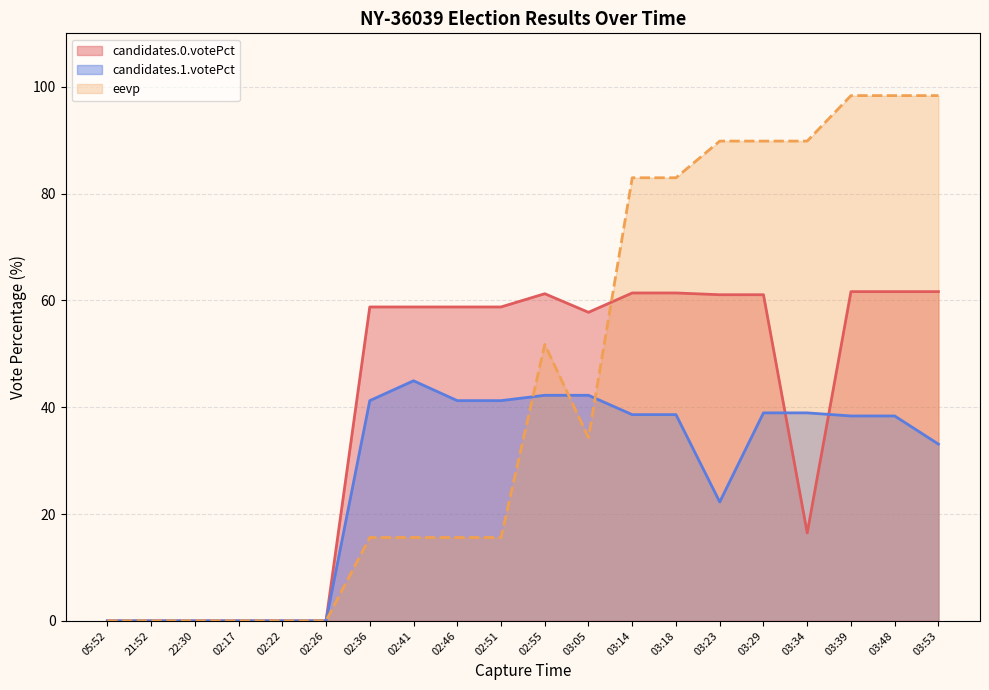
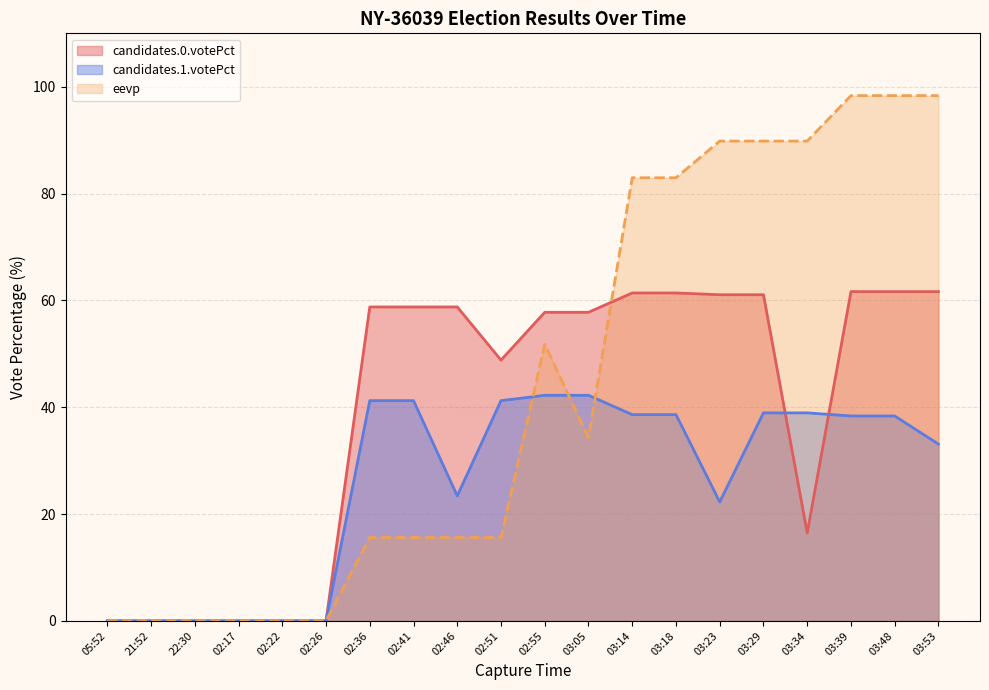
candidates.1.votePct, 02:41: 45 -> 41
candidates.1.votePct, 02:46: 41 -> 23
candidates.0.votePct, 02:51: 59 -> 49
candidates.0.votePct, 02:55: 61 -> 58
